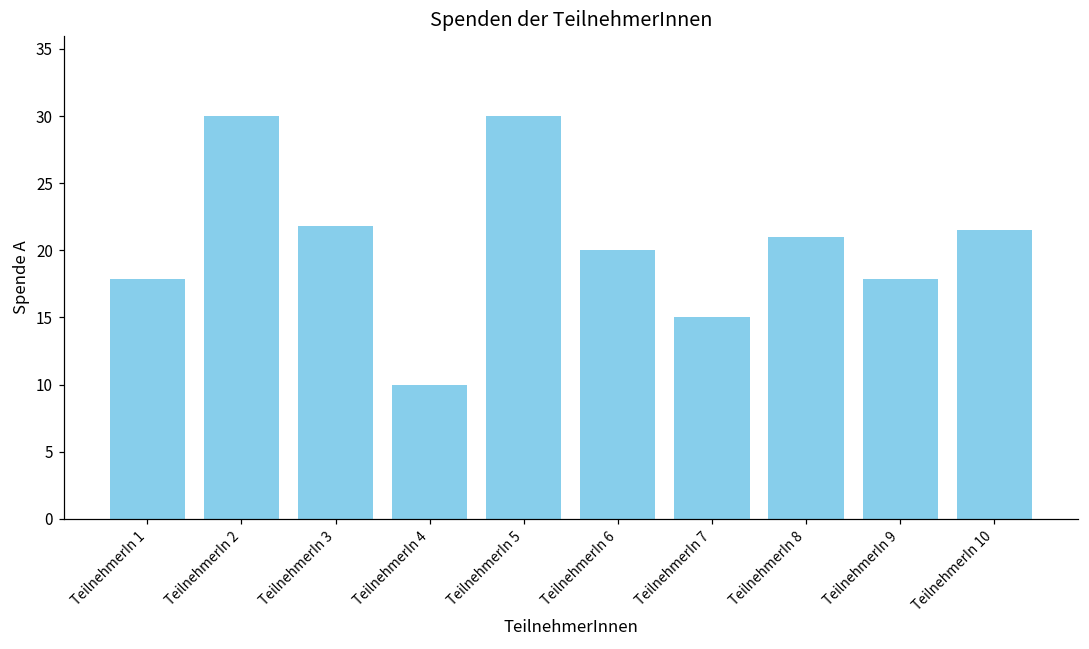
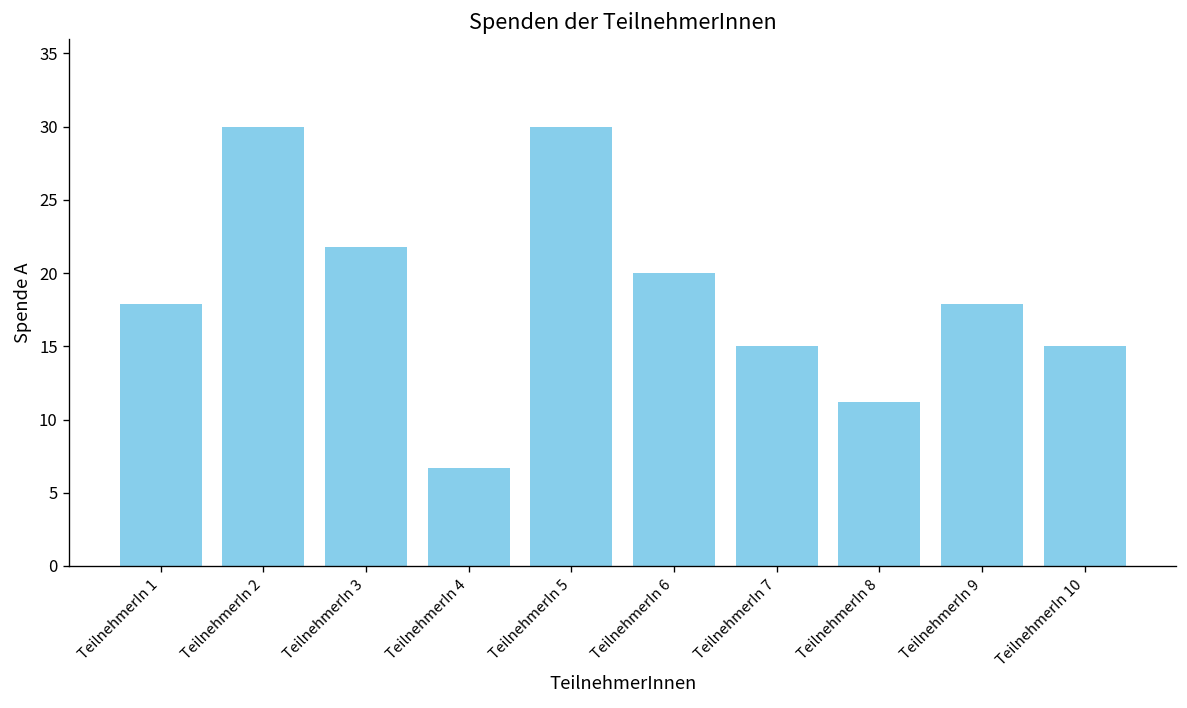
TeilnehmerIn 4: 10.0 -> 6.7
TeilnehmerIn 8: 21.0 -> 11.2
TeilnehmerIn 10: 21.5 -> 15.0
